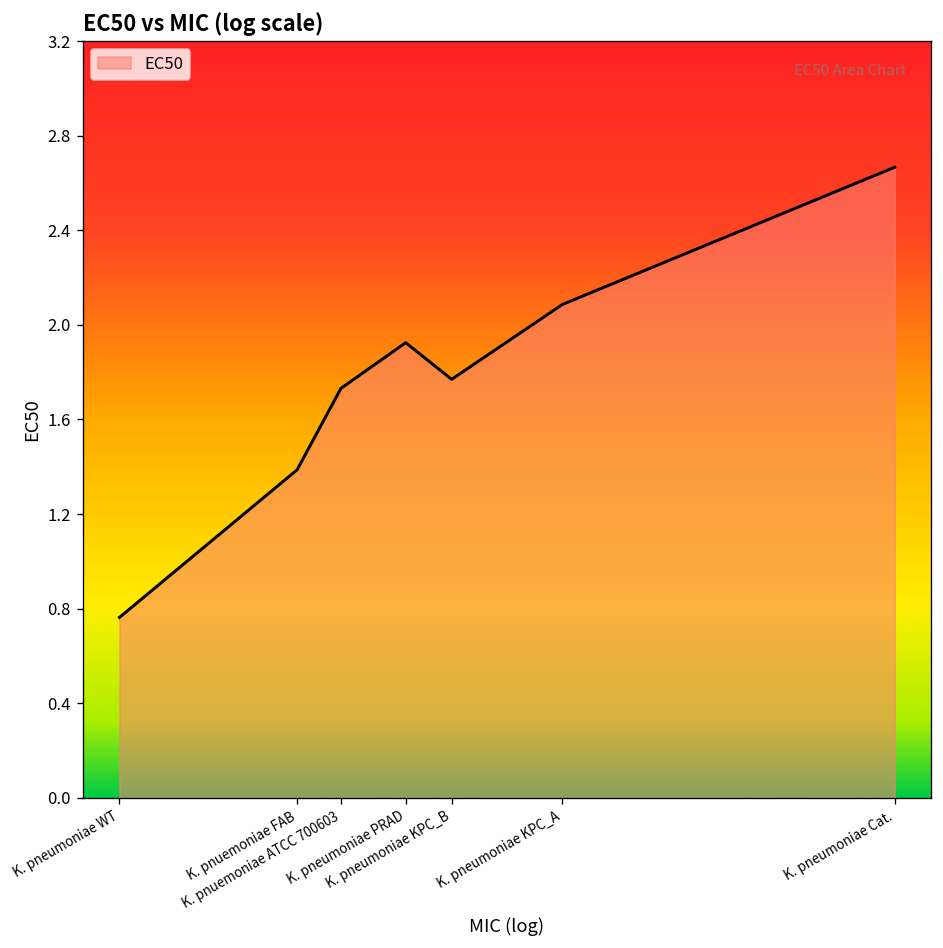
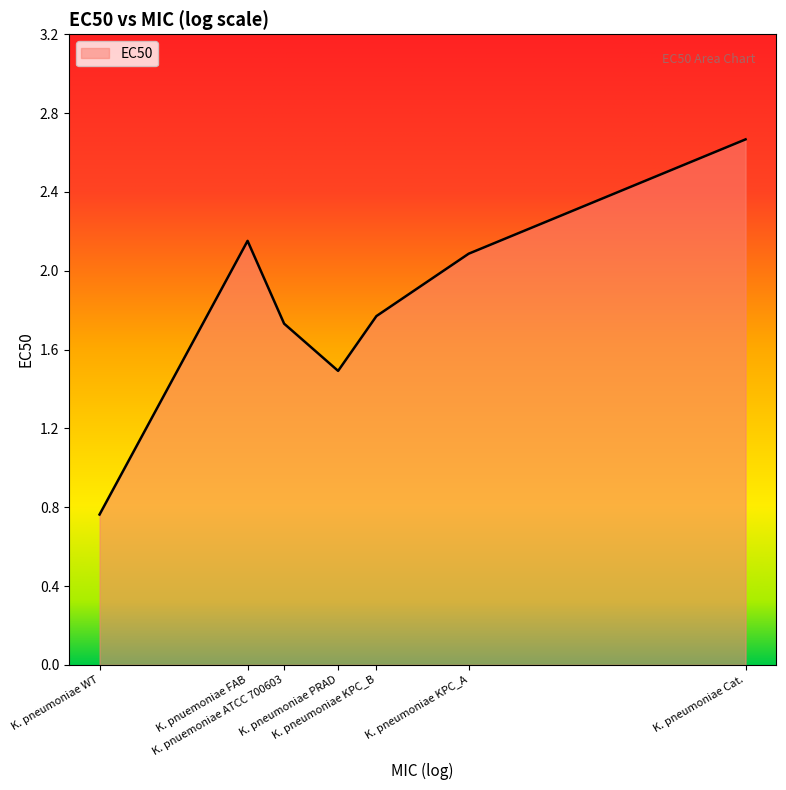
K. pnuemoniae FAB: 1.38 -> 2.14
K. pneumoniae PRAD: 1.91 -> 1.48
